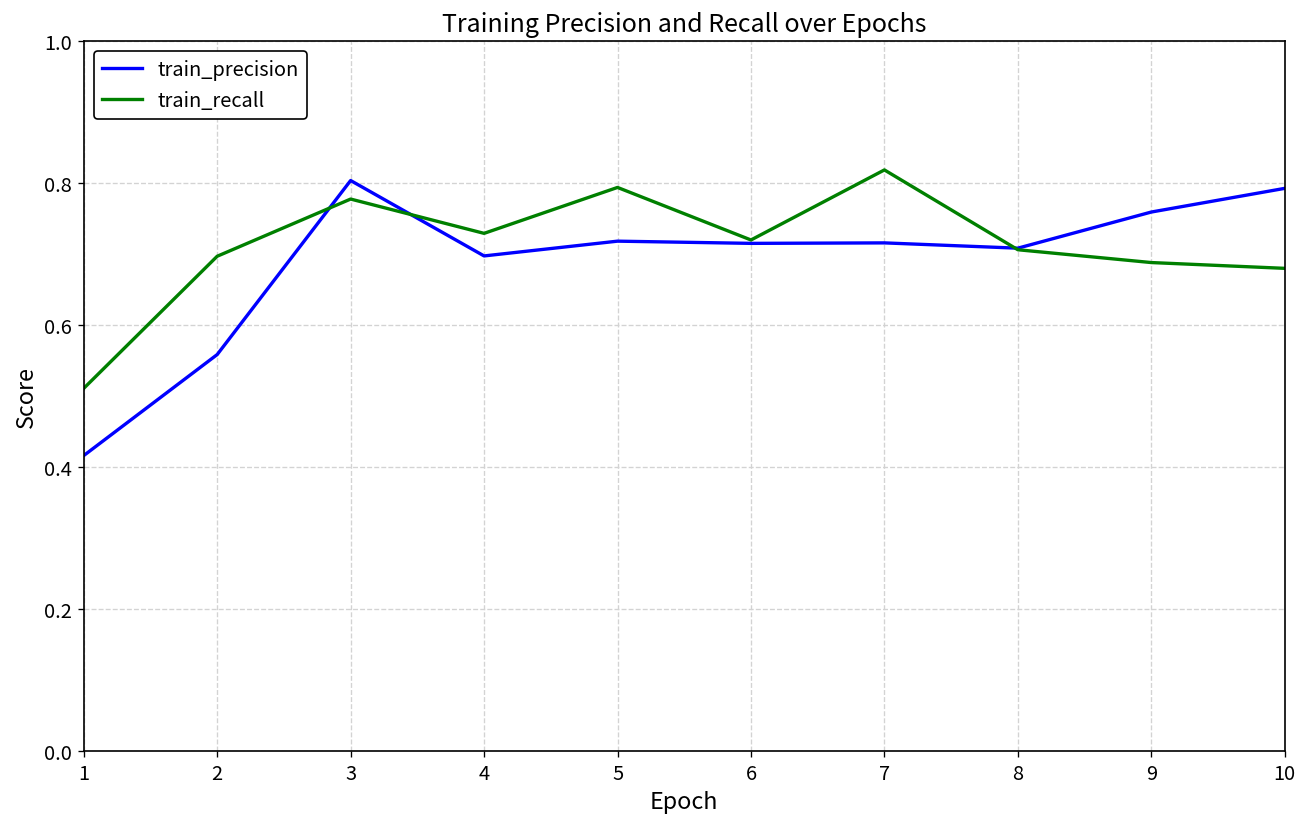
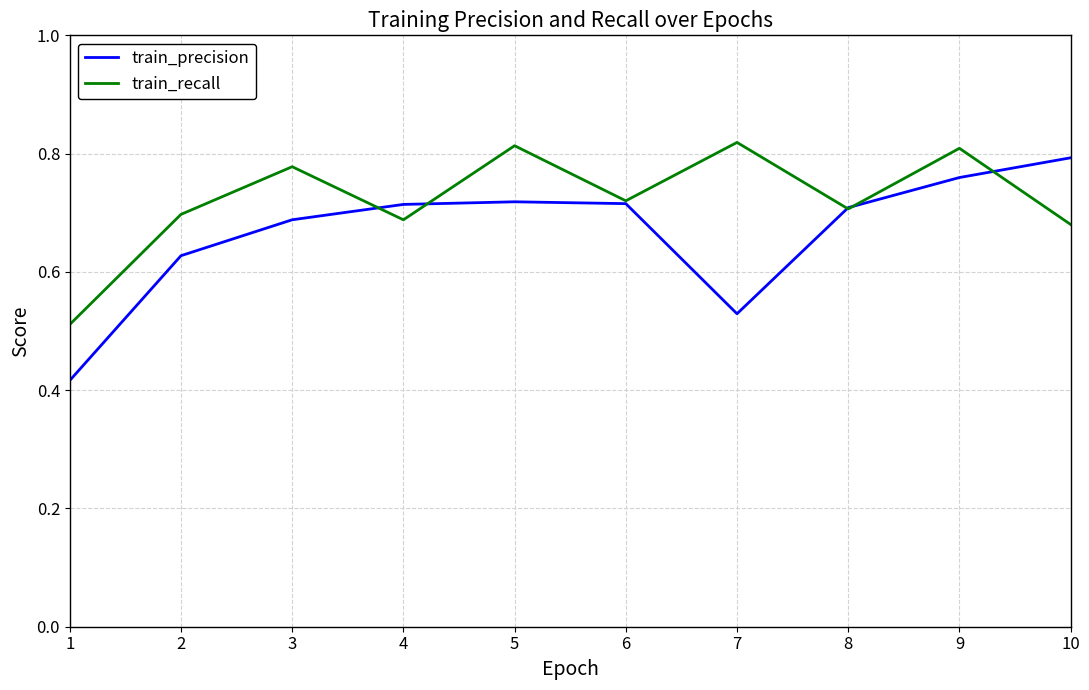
train_precision, 2: 0.56 -> 0.63
train_precision, 3: 0.80 -> 0.69
train_precision, 4: 0.70 -> 0.71
train_recall, 4: 0.73 -> 0.69
train_recall, 5: 0.79 -> 0.81
train_precision, 7: 0.72 -> 0.53
train_recall, 9: 0.69 -> 0.81
